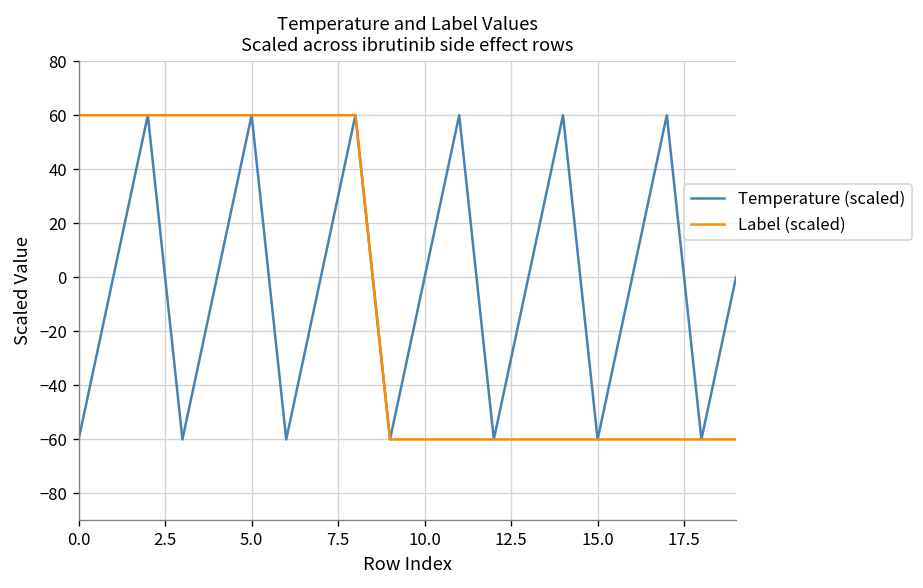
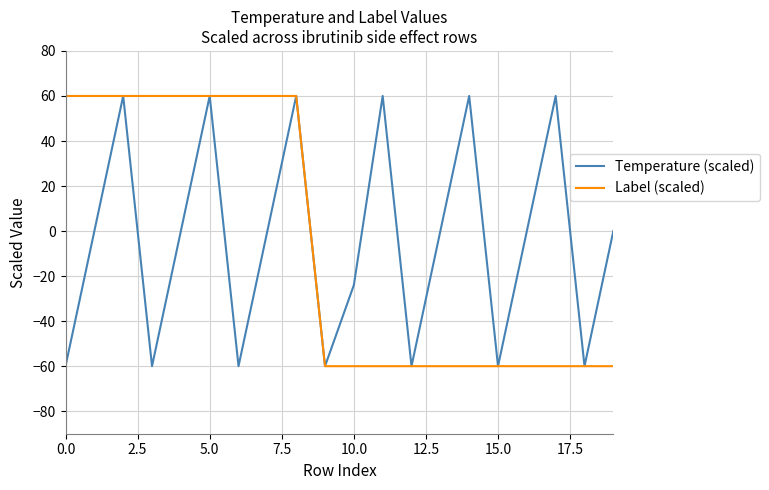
Temperature (scaled), 10.0: 0 -> -24
